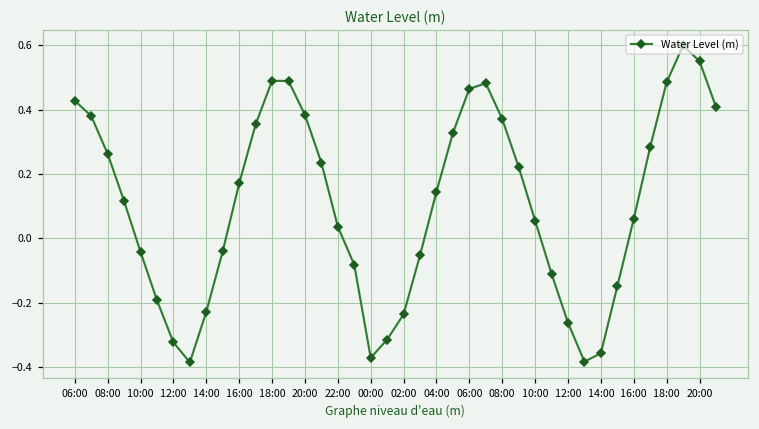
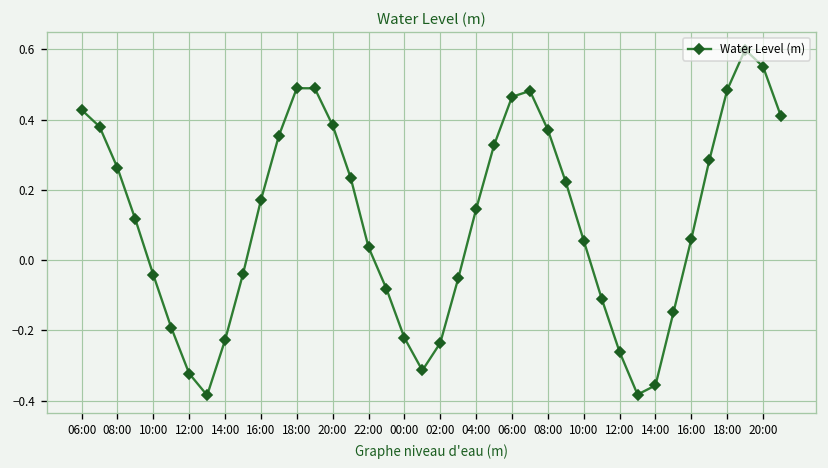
00:00: -0.37 -> -0.22
